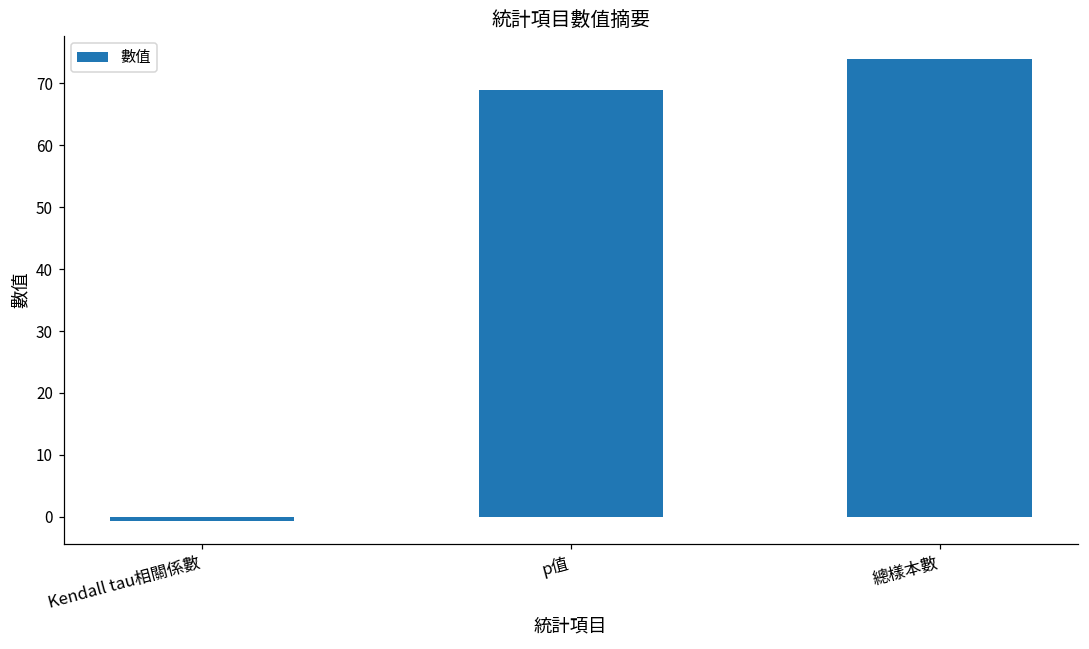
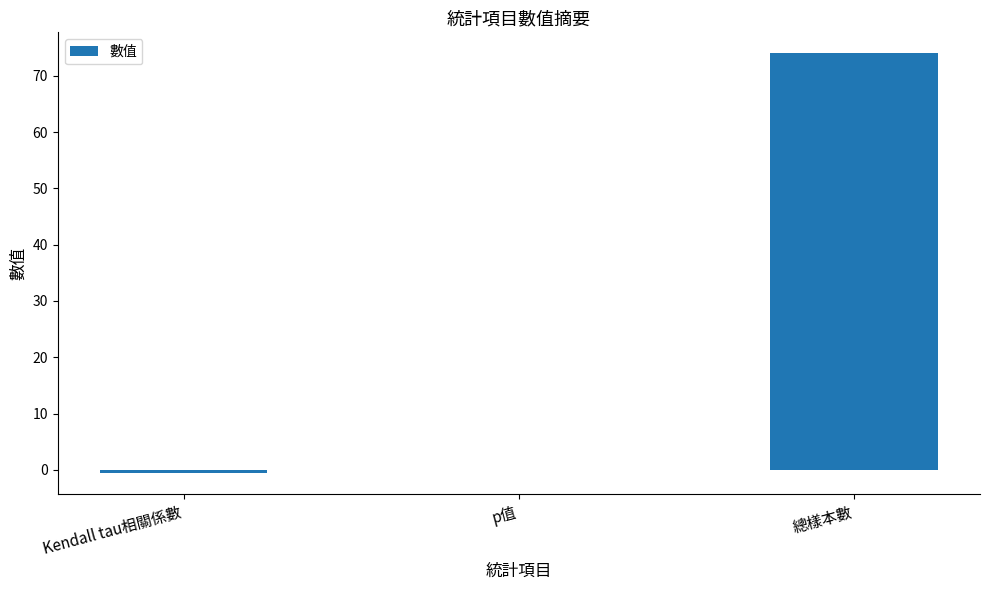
p值: 69 -> 0
